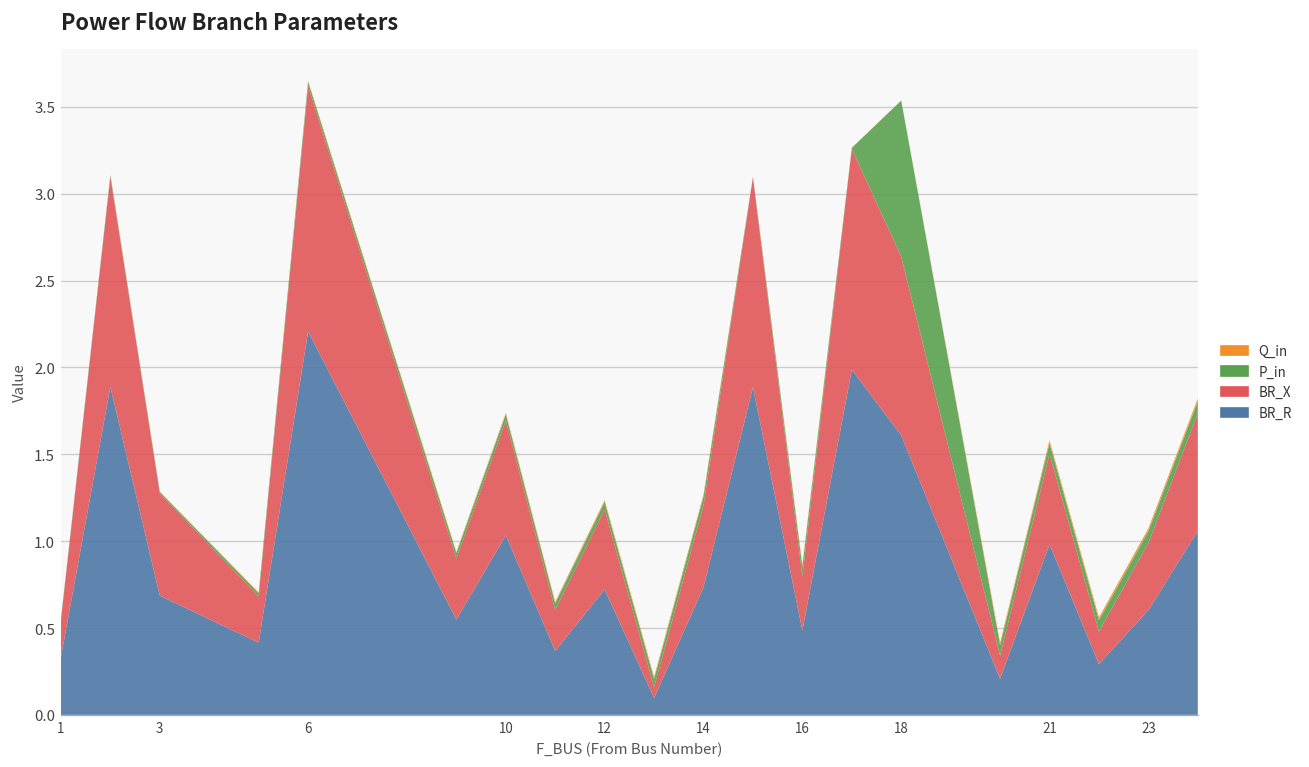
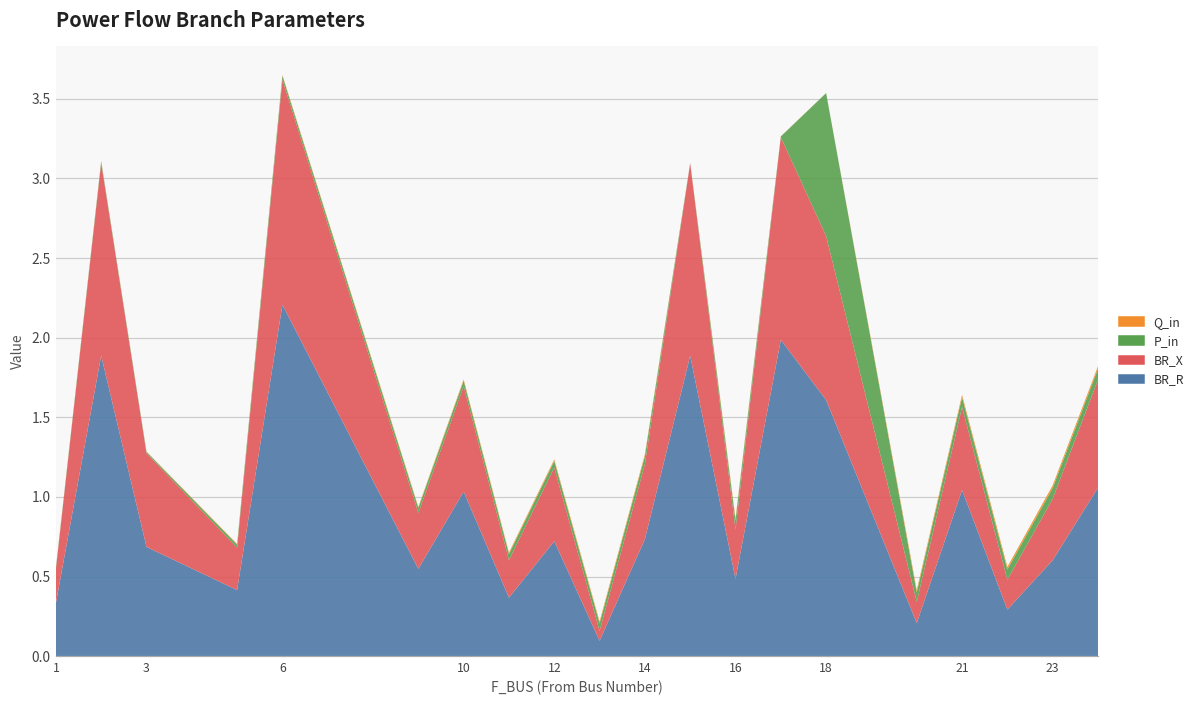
BR_R, 21: 0.98 -> 1.04
